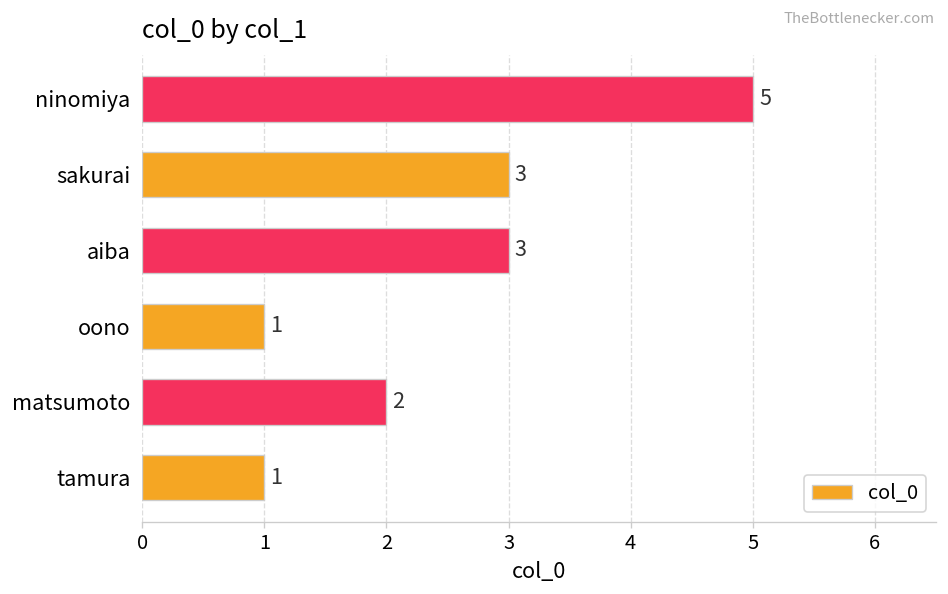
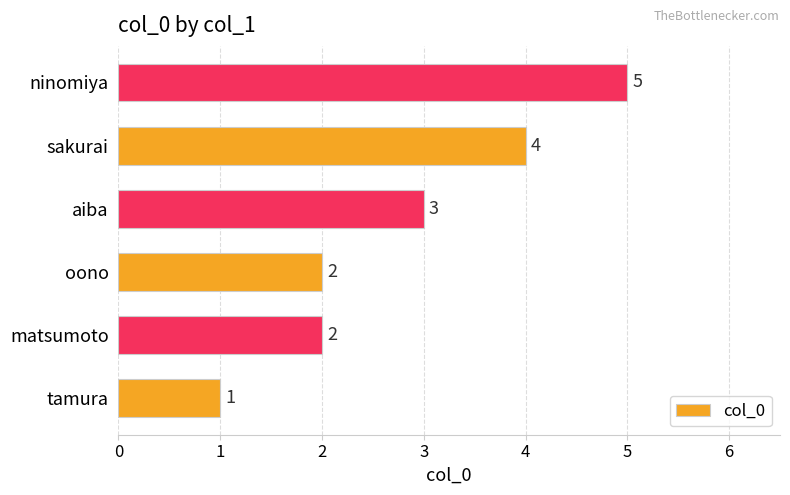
sakurai: 3 -> 4
oono: 1 -> 2
